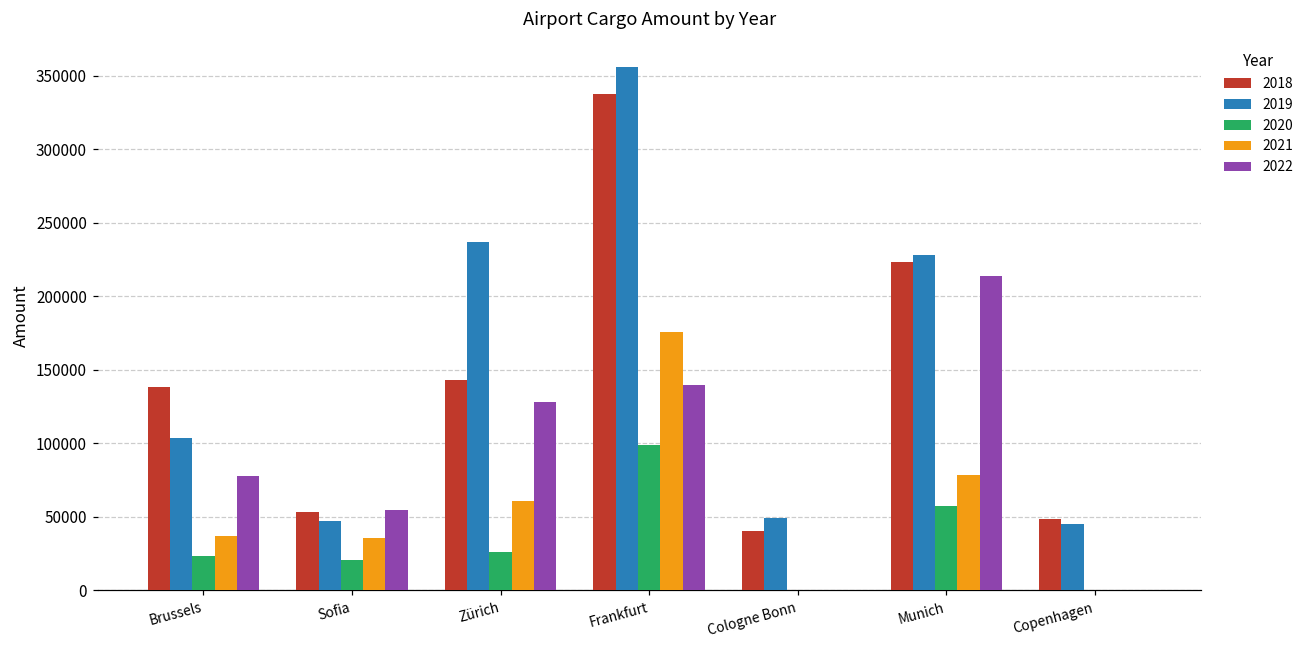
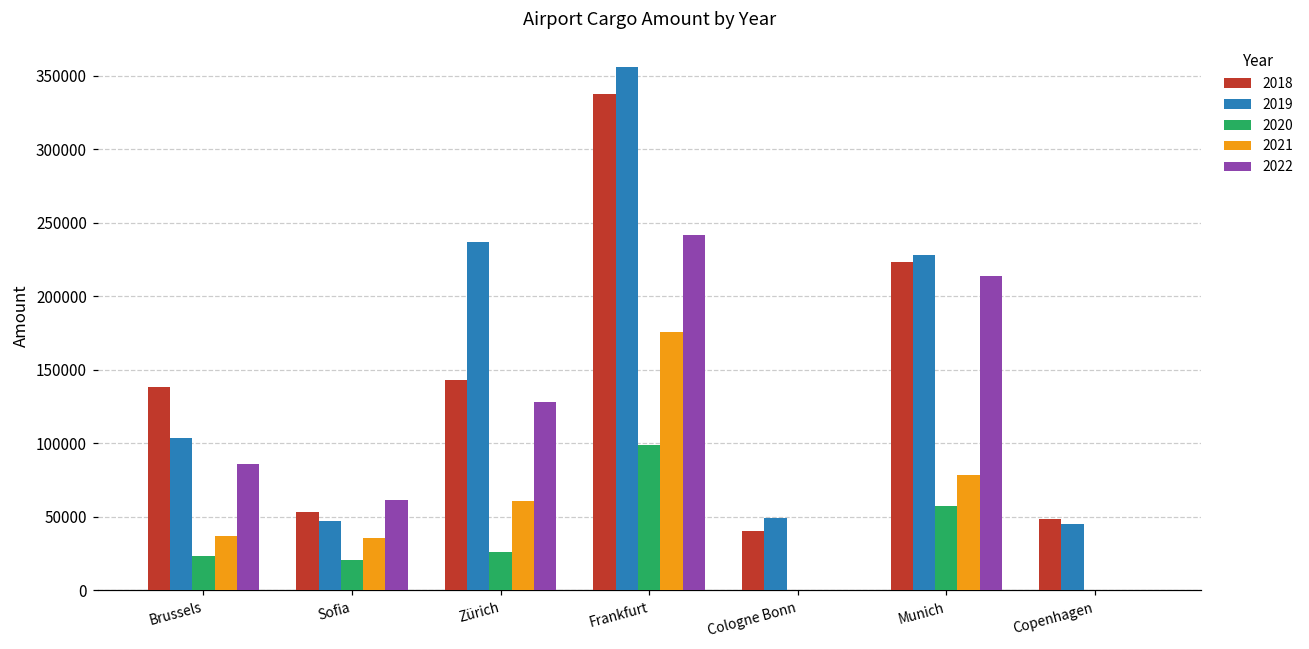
2022, Brussels: 78000 -> 86000
2022, Sofia: 55000 -> 61000
2022, Frankfurt: 140000 -> 242000
